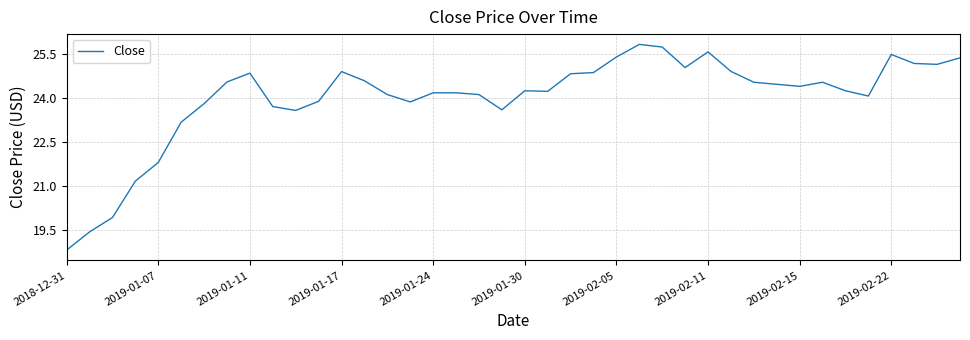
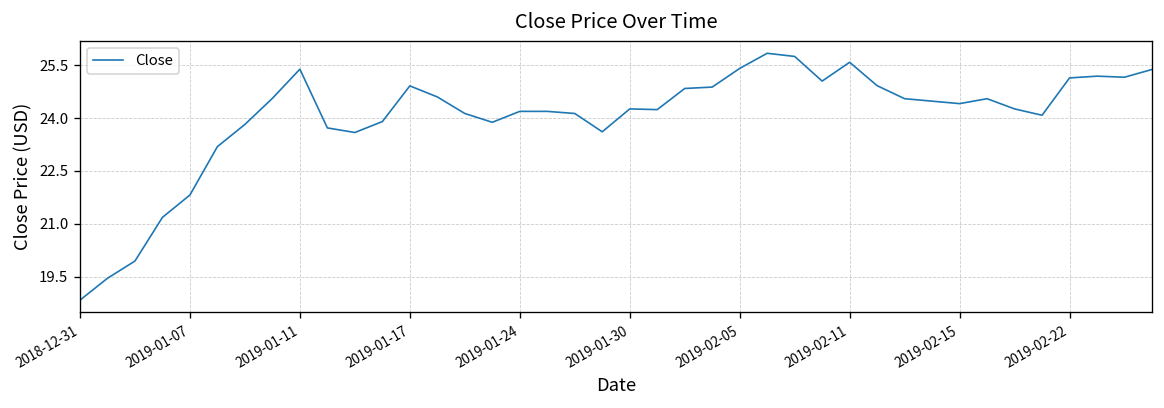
2019-01-11: 24.9 -> 25.4
2019-02-22: 25.5 -> 25.1
